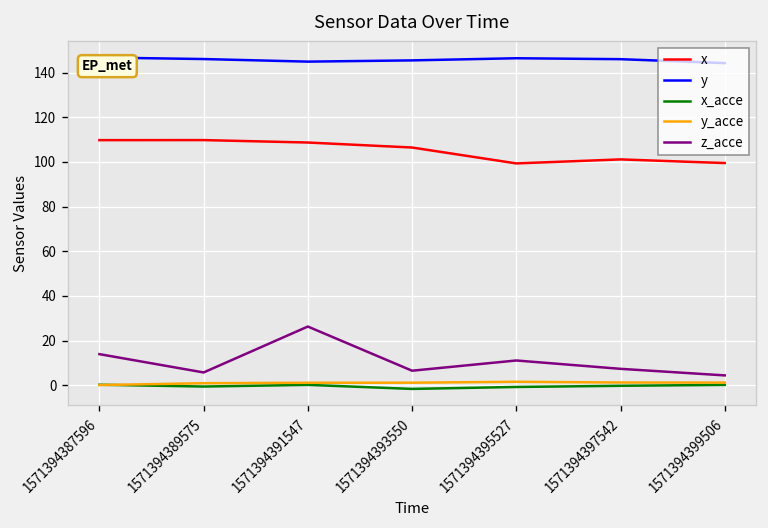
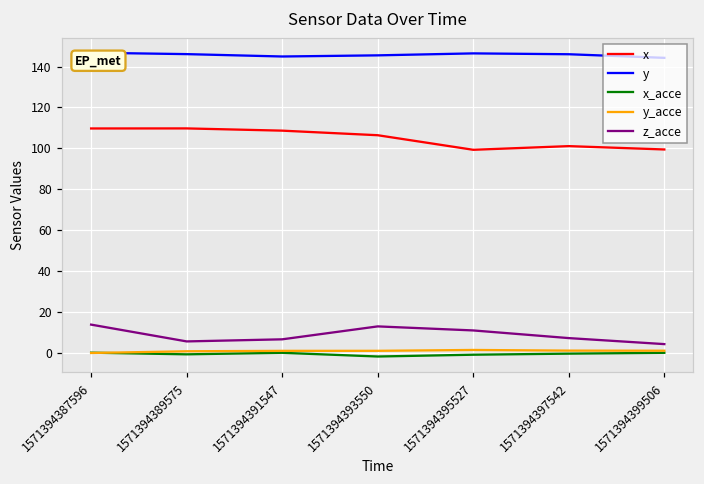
z_acce, 1571394391547: 26 -> 7
z_acce, 1571394393550: 7 -> 13
